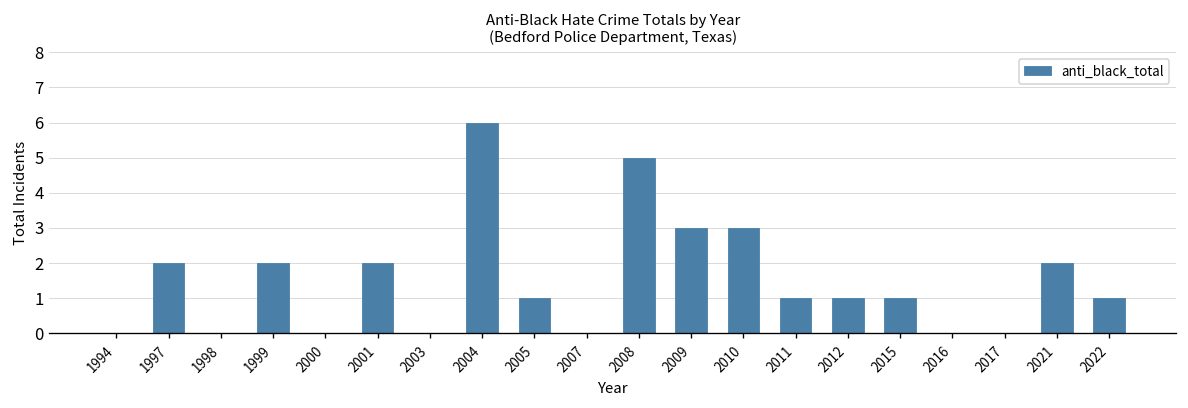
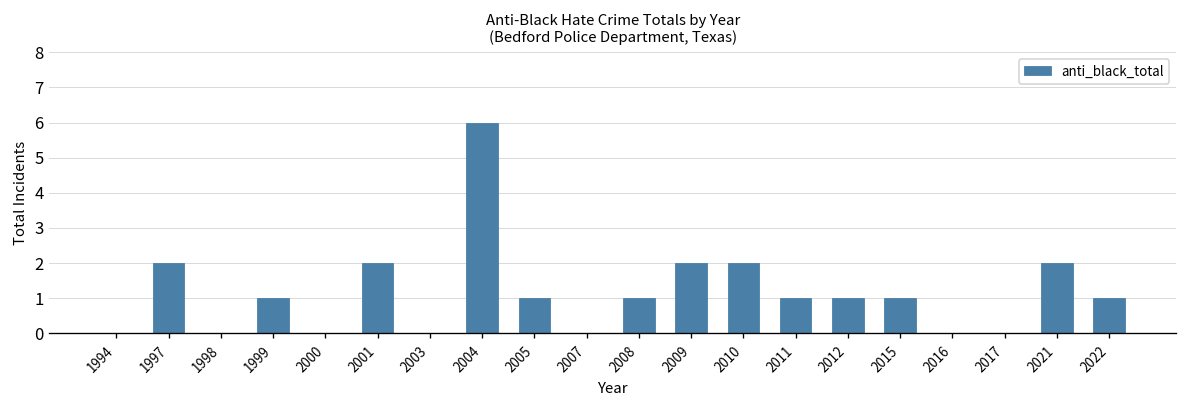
1999: 2 -> 1
2008: 5 -> 1
2009: 3 -> 2
2010: 3 -> 2
